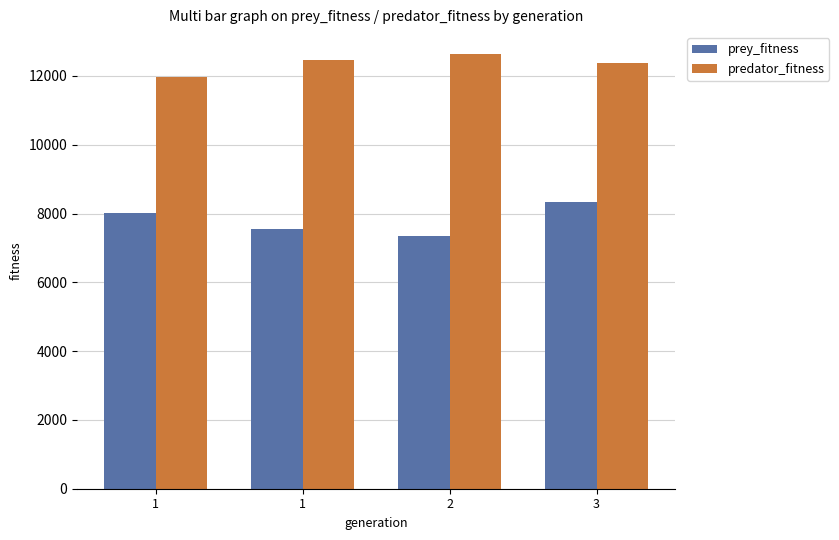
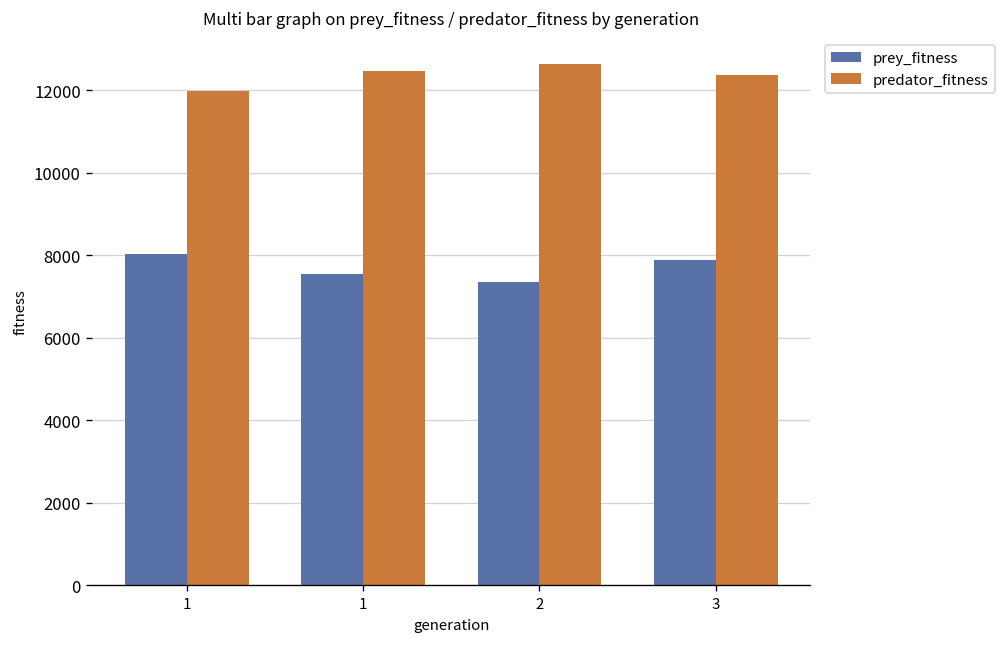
prey_fitness, 3: 8300 -> 7900
